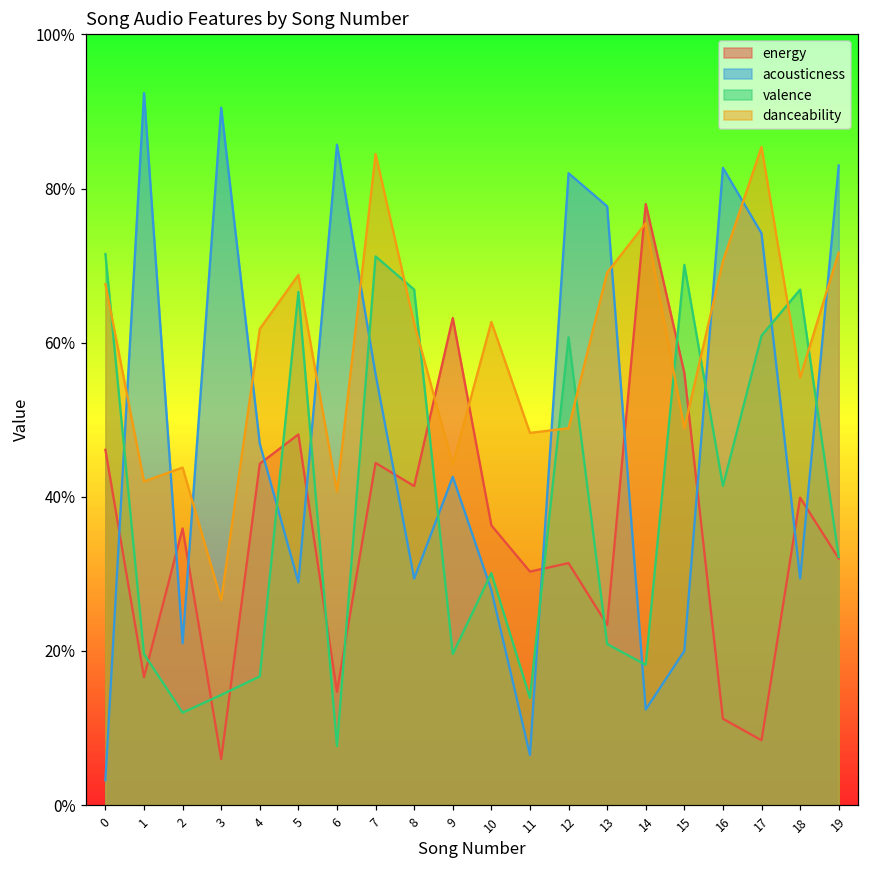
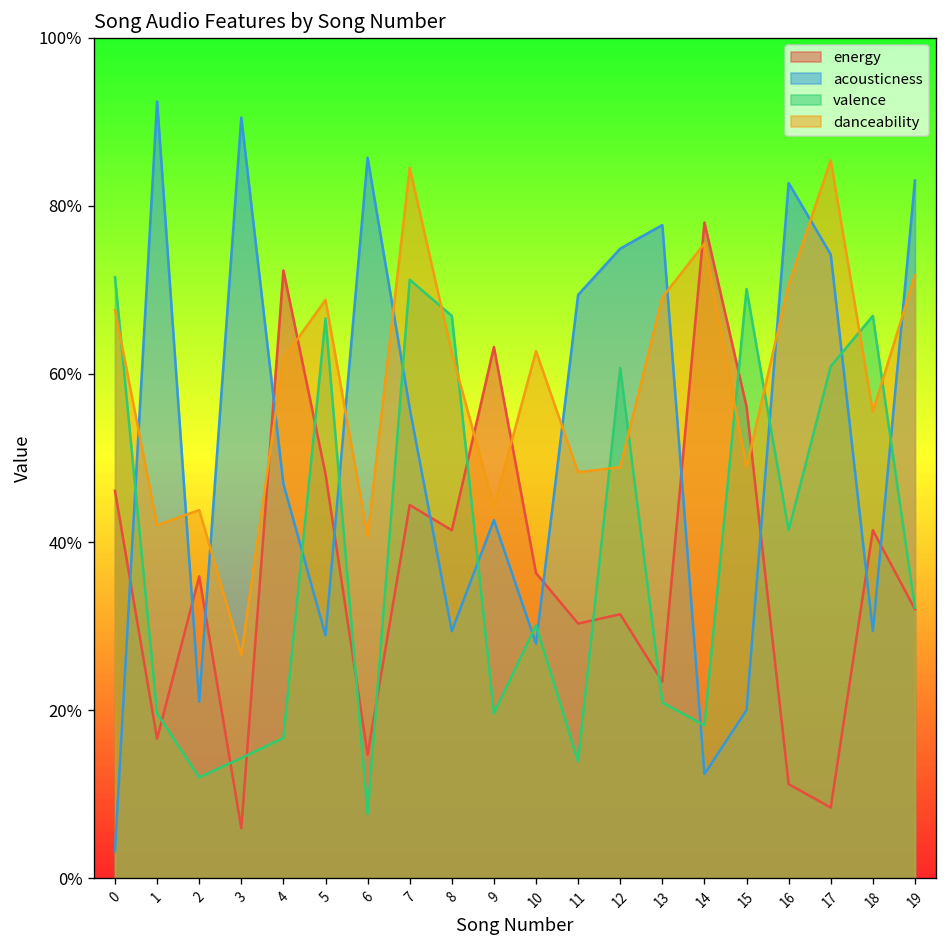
energy, 4: 44% -> 72%
acousticness, 11: 7% -> 69%
acousticness, 12: 82% -> 75%
energy, 18: 40% -> 41%
